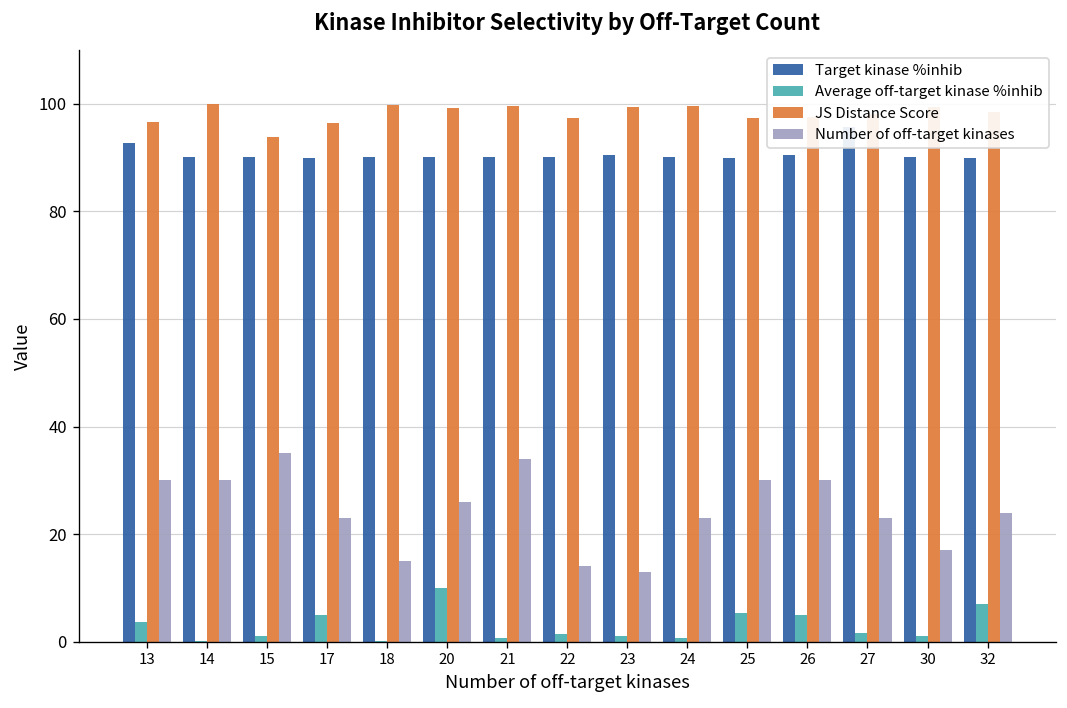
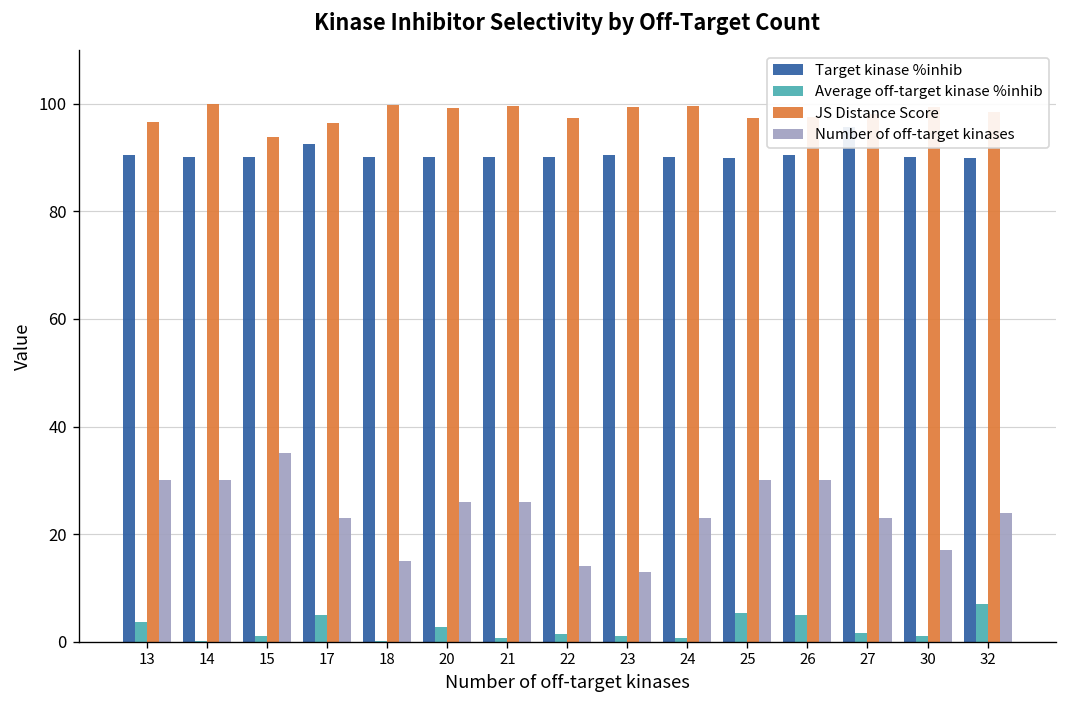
Target kinase %inhib, 13: 93 -> 91
Target kinase %inhib, 17: 90 -> 93
Average off-target kinase %inhib, 20: 10 -> 3
Number of off-target kinases, 21: 34 -> 26
